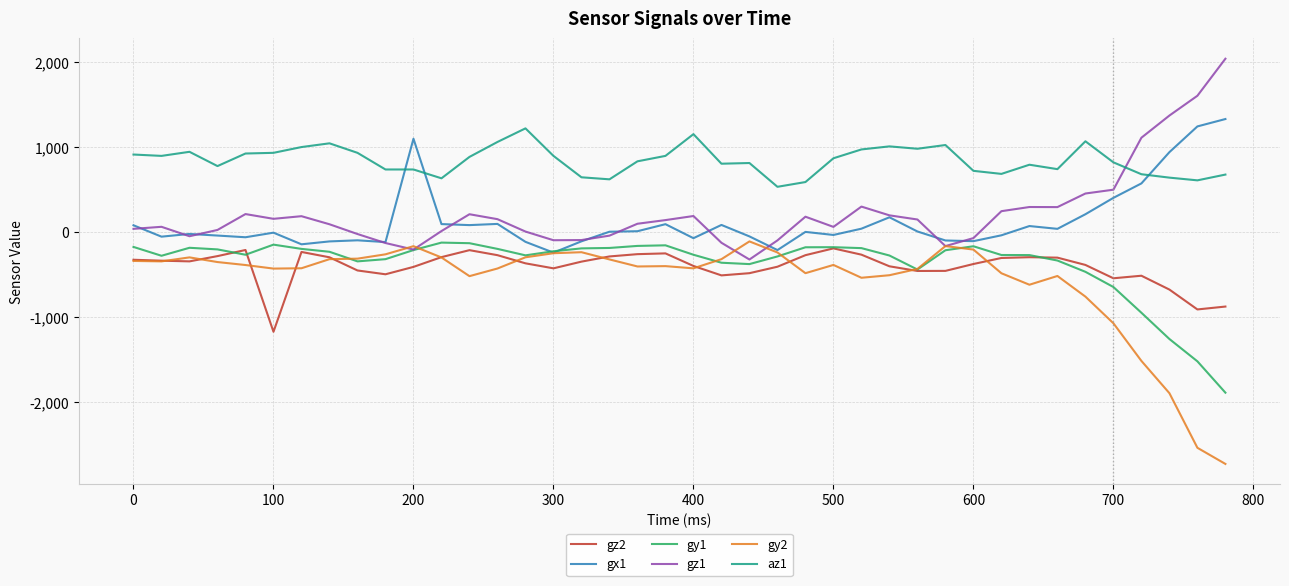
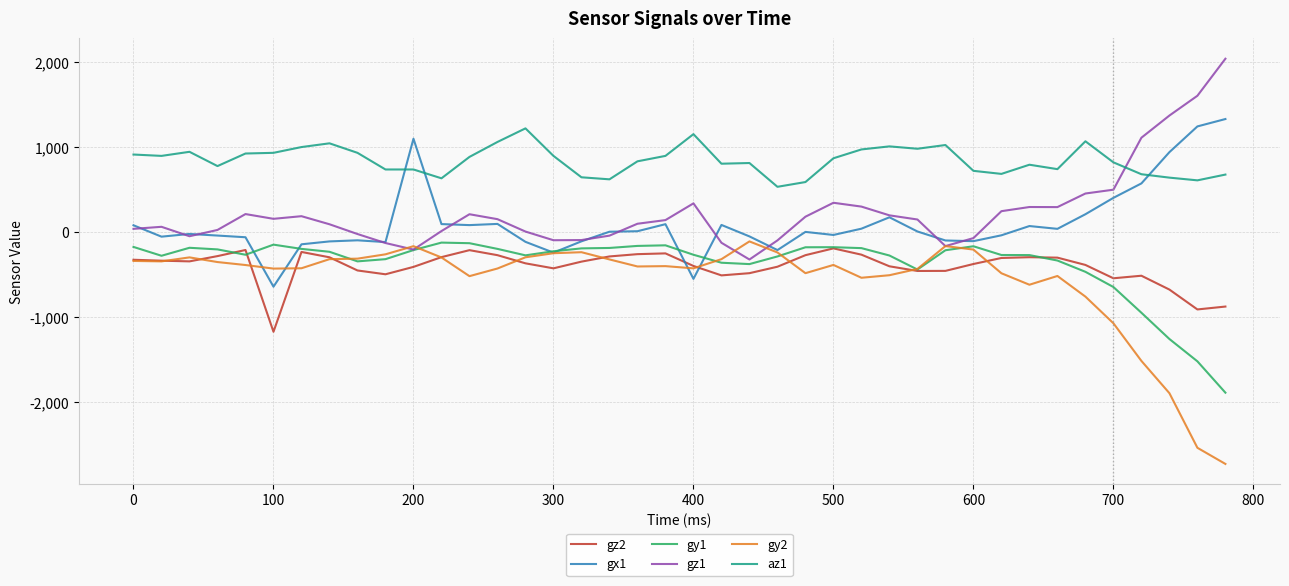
gx1, 100: 0 -> -600
gx1, 400: -100 -> -500
gz1, 400: 200 -> 300
gz1, 500: 100 -> 300
